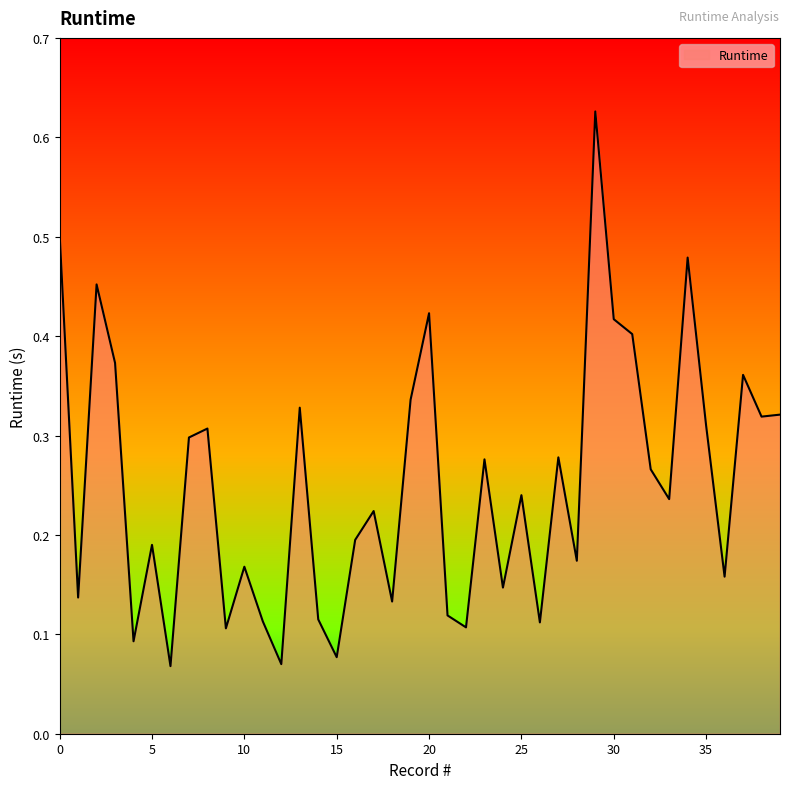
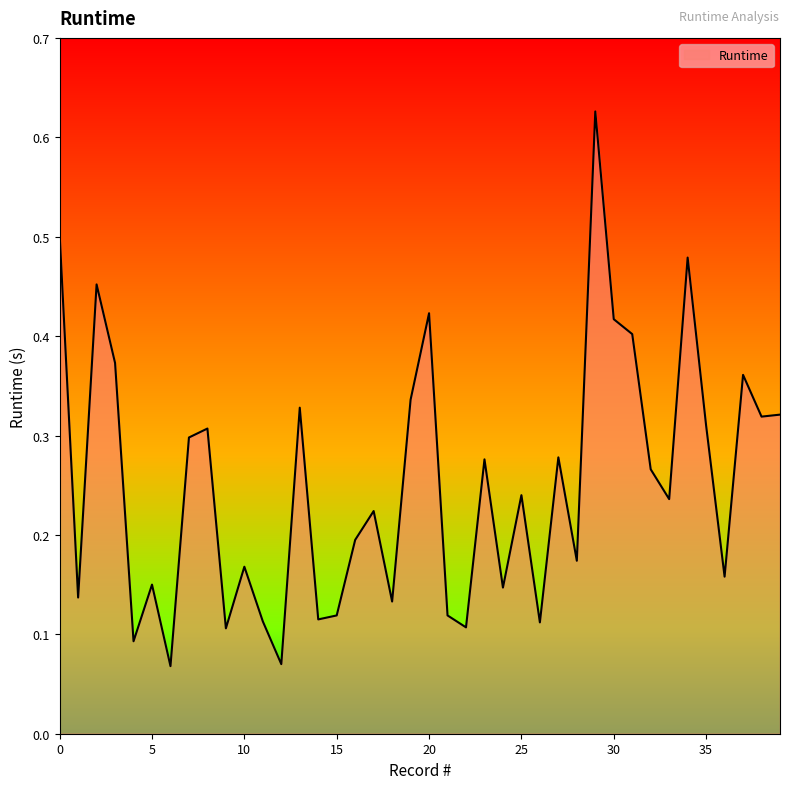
5: 0.19 -> 0.15
15: 0.08 -> 0.12
